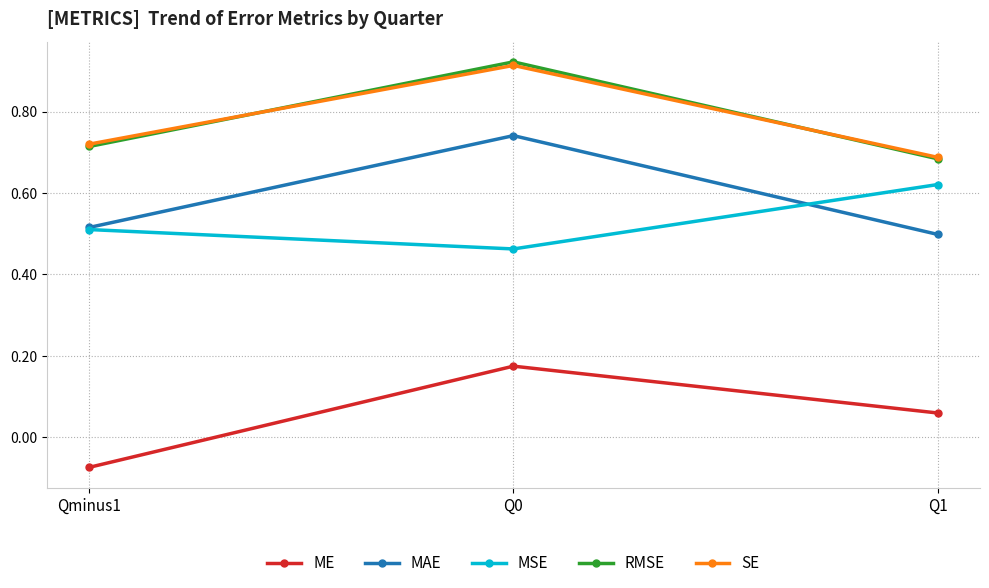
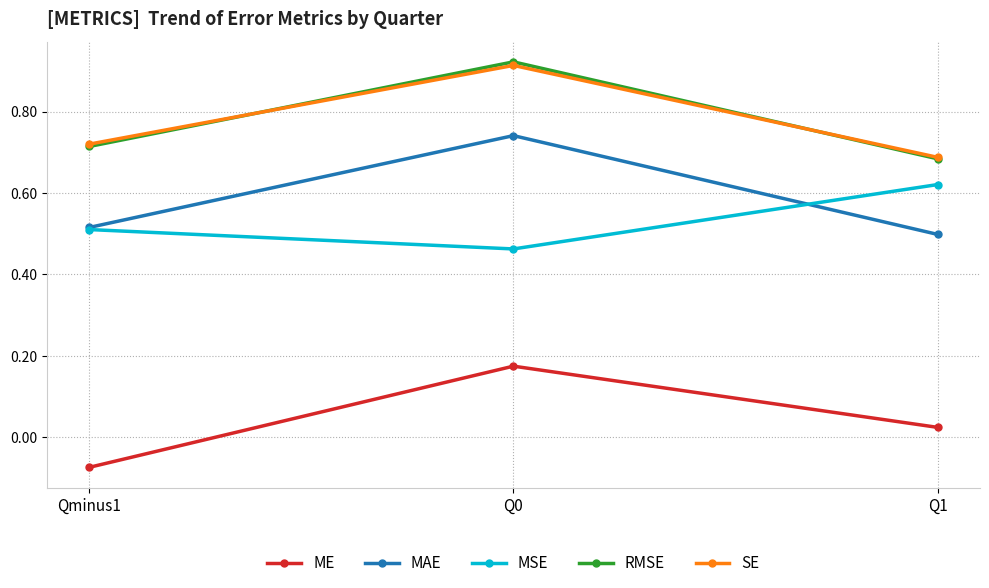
ME, Q1: 0.06 -> 0.02
